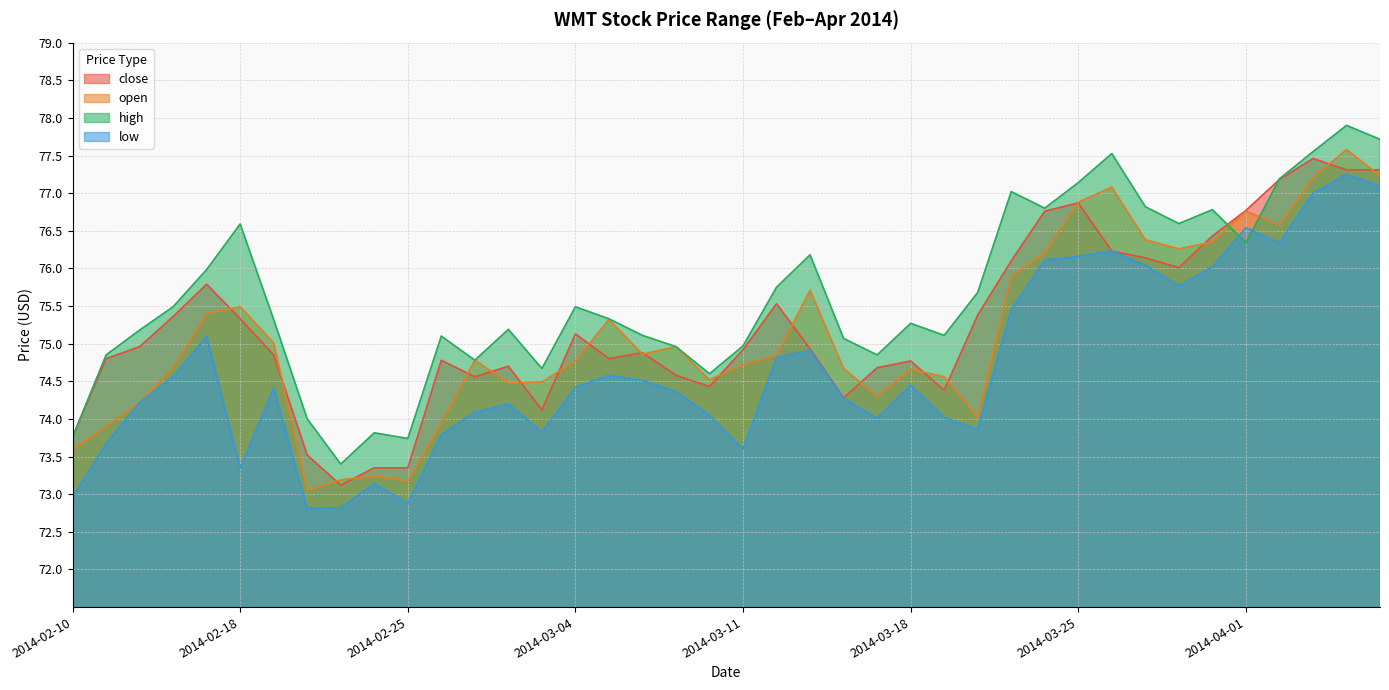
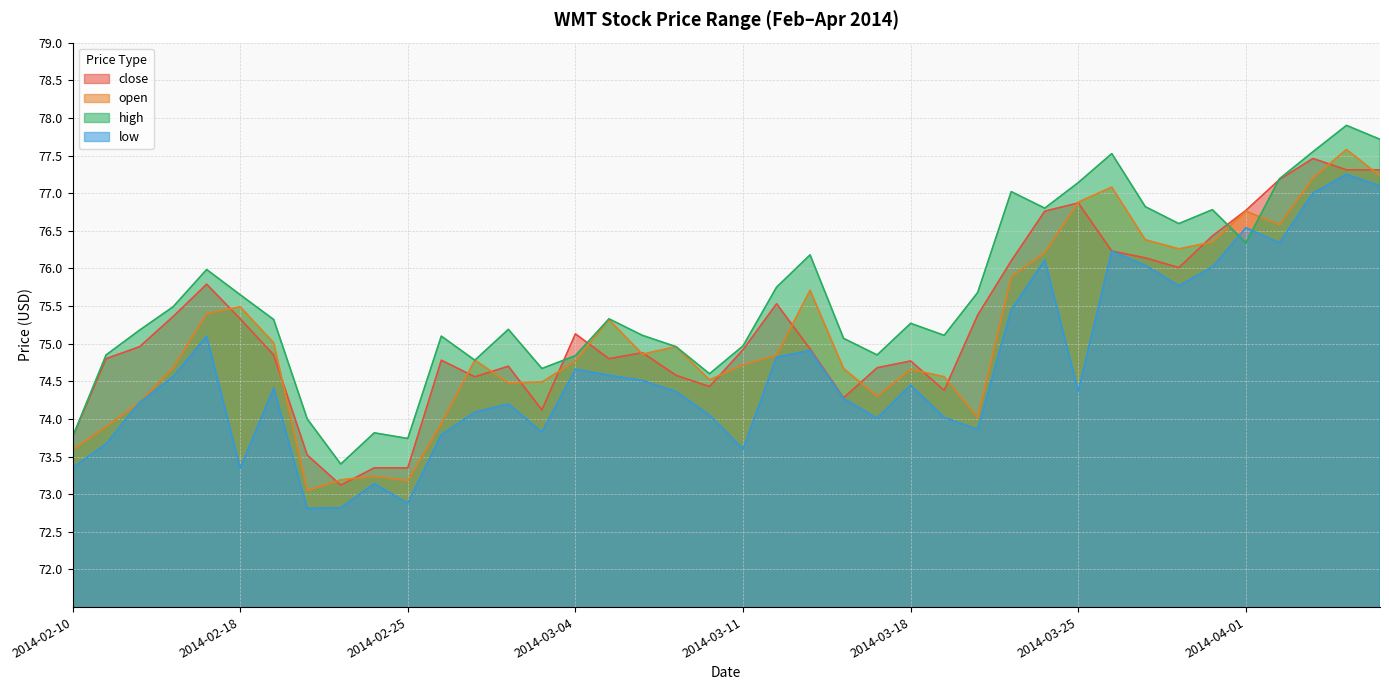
low, 2014-02-10: 73.0 -> 73.4
high, 2014-02-18: 76.6 -> 75.7
high, 2014-03-04: 75.5 -> 74.8
low, 2014-03-04: 74.4 -> 74.7
low, 2014-03-25: 76.2 -> 74.4
